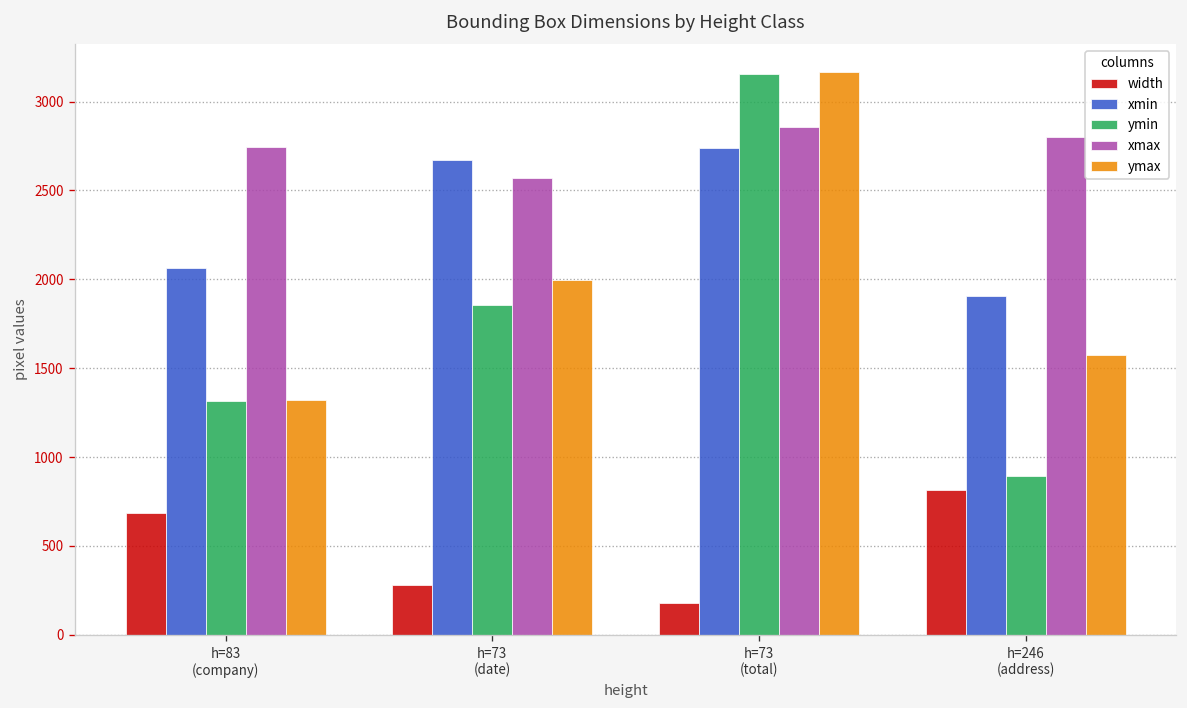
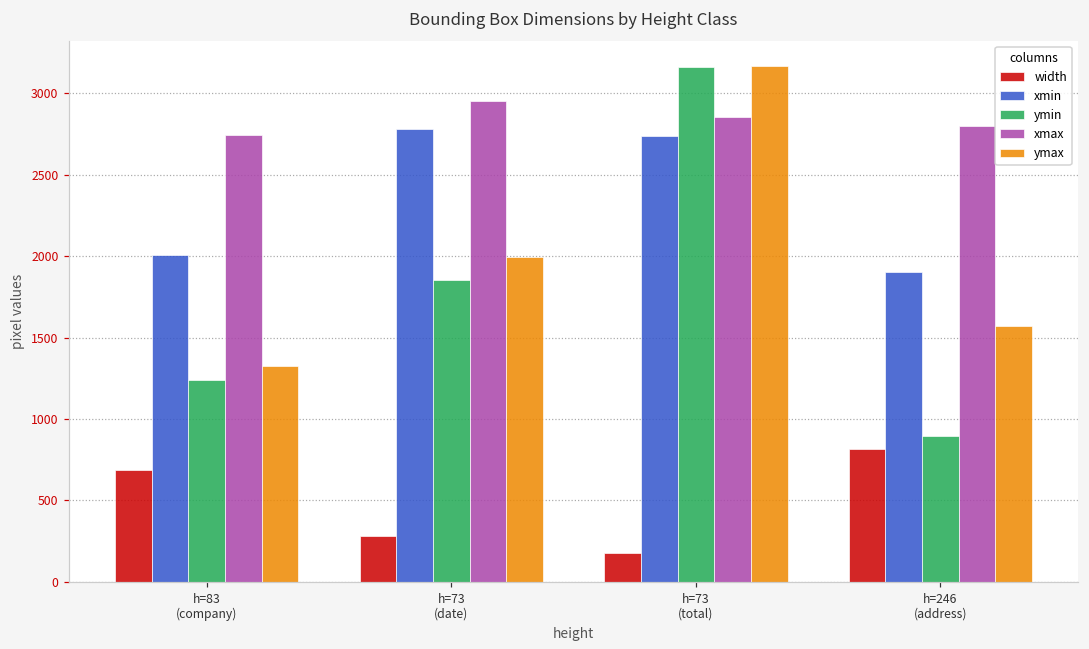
xmin, h=83 (company): 2060 -> 2010
ymin, h=83 (company): 1310 -> 1240
xmin, h=73 (date): 2670 -> 2780
xmax, h=73 (date): 2570 -> 2950
